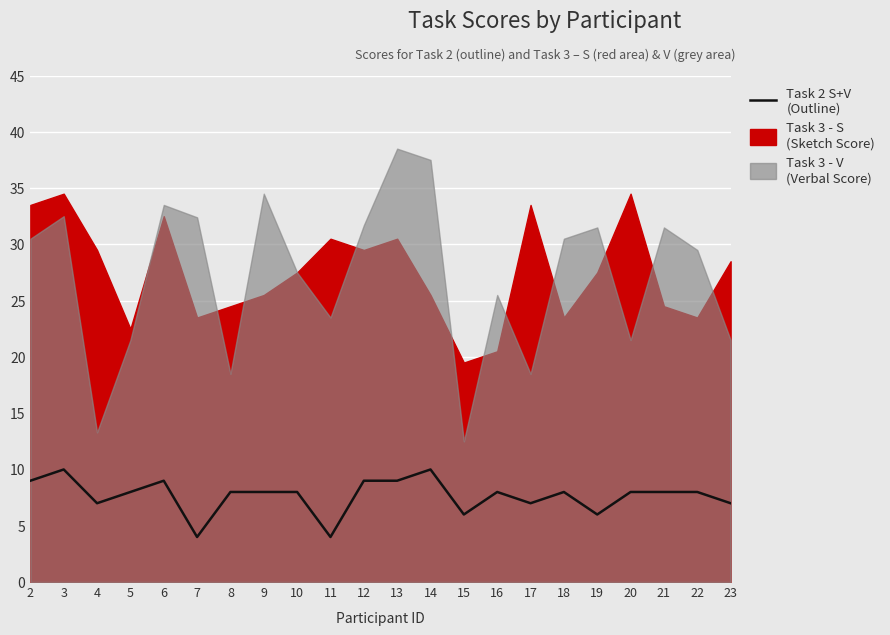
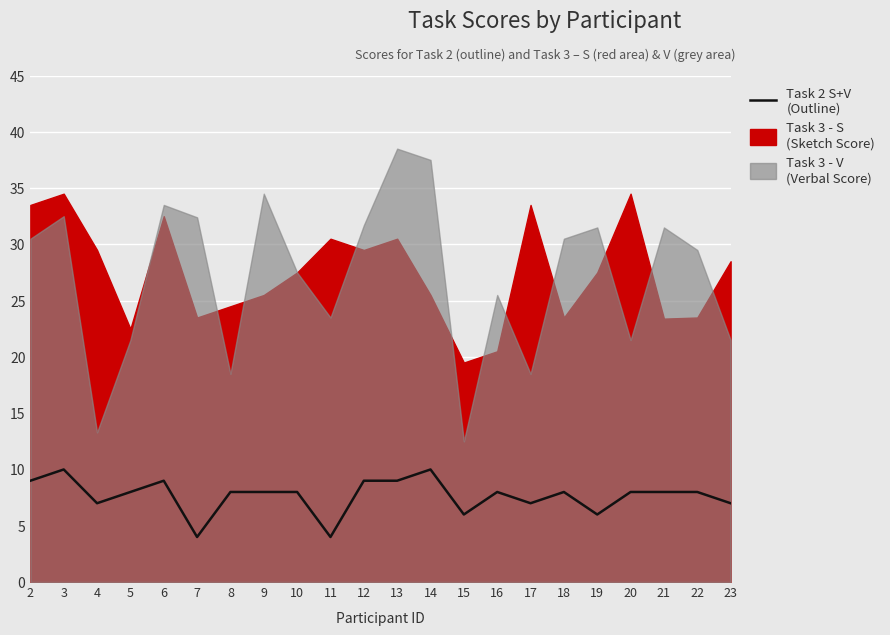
Task 3 - S (Sketch Score), 21: 24.5 -> 23.4
